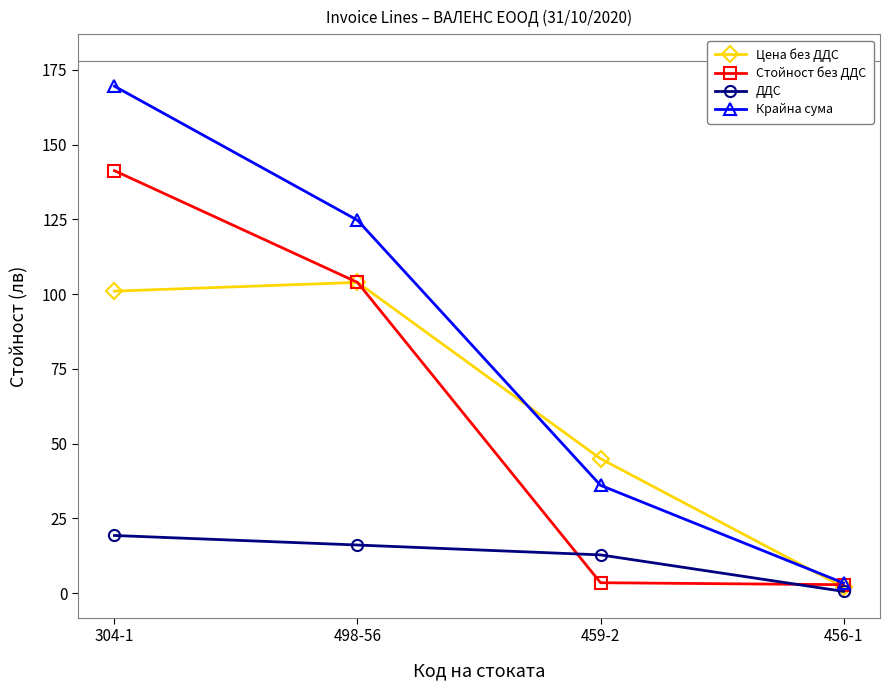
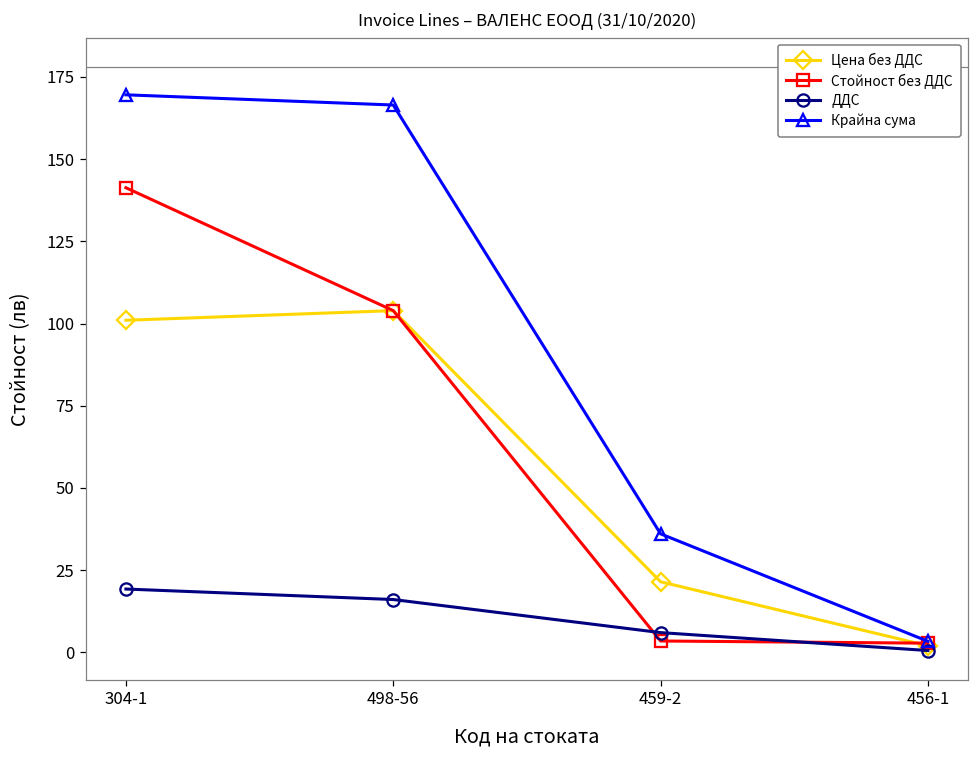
Крайна сума, 498-56: 125 -> 166
Цена без ДДС, 459-2: 45 -> 21
ДДС, 459-2: 13 -> 6
